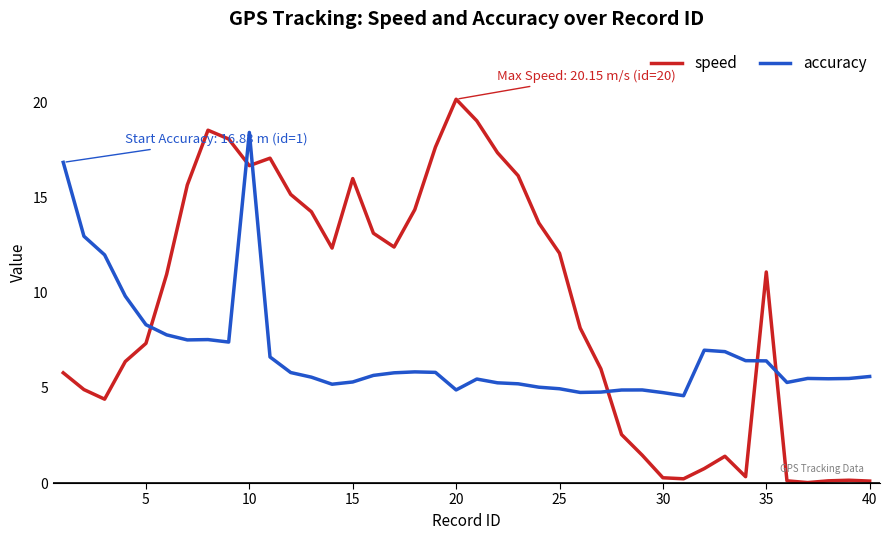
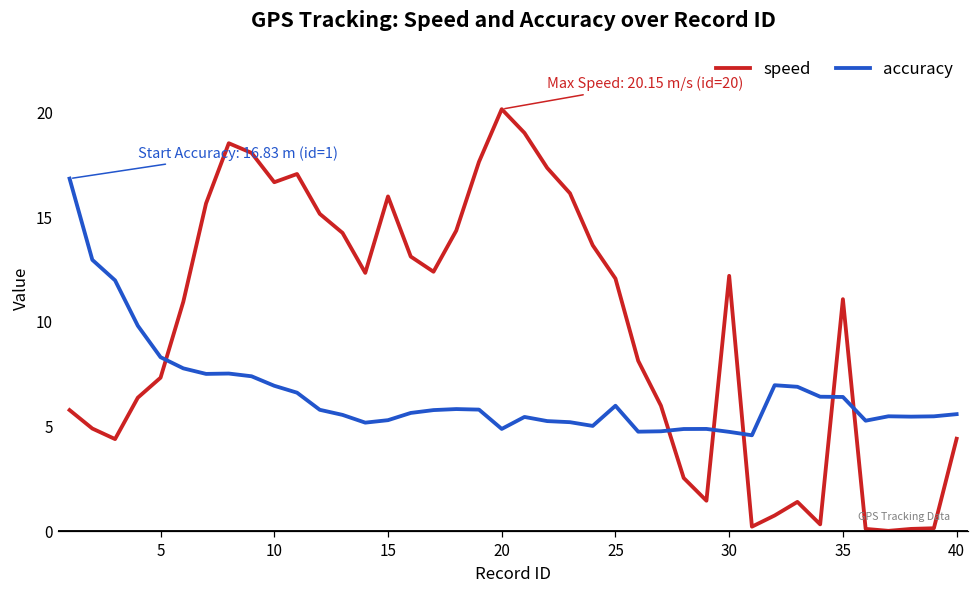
accuracy, 10: 18.4 -> 6.9
accuracy, 25: 4.9 -> 6.0
speed, 30: 0.3 -> 12.2
speed, 40: 0.1 -> 4.4
